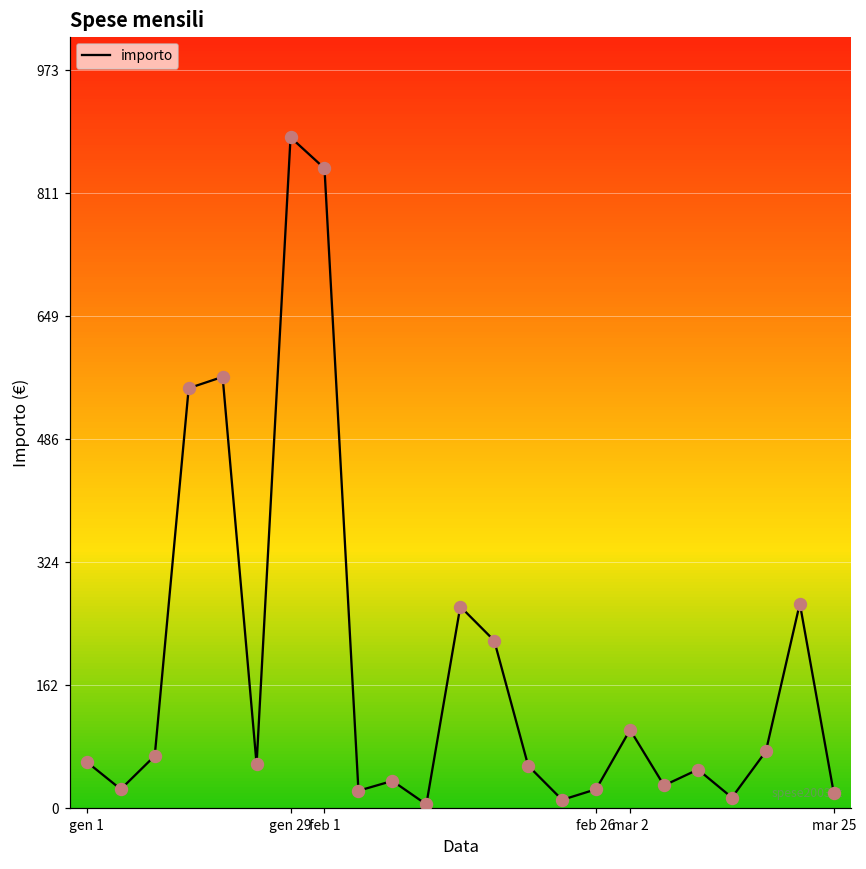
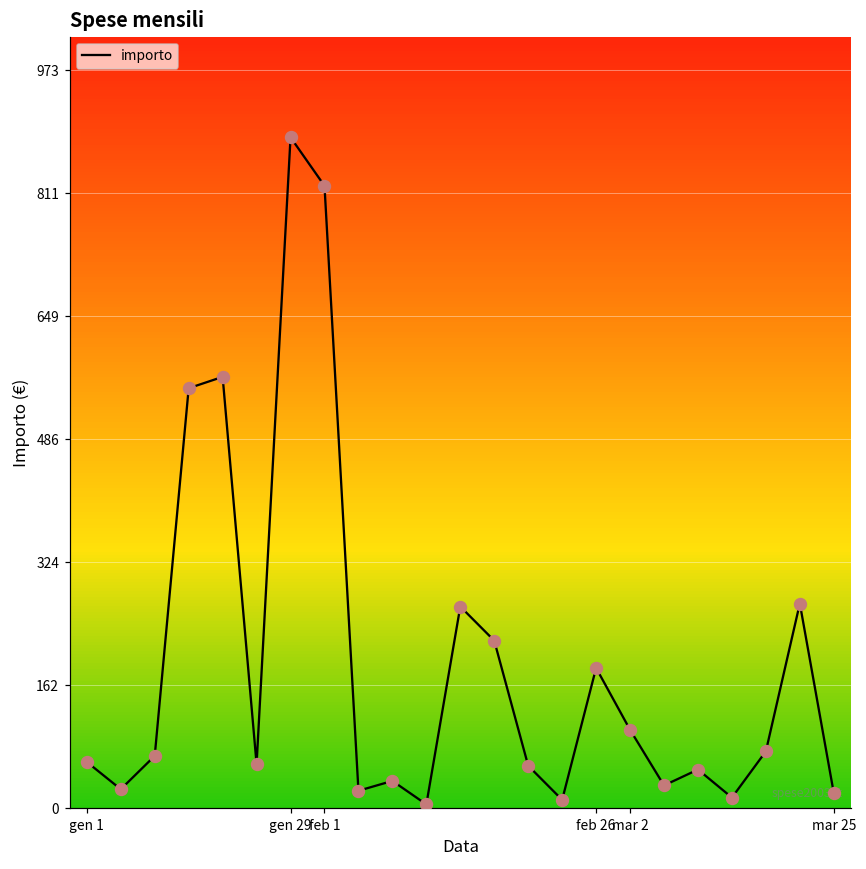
feb 1: 840 -> 820
feb 26: 30 -> 190
